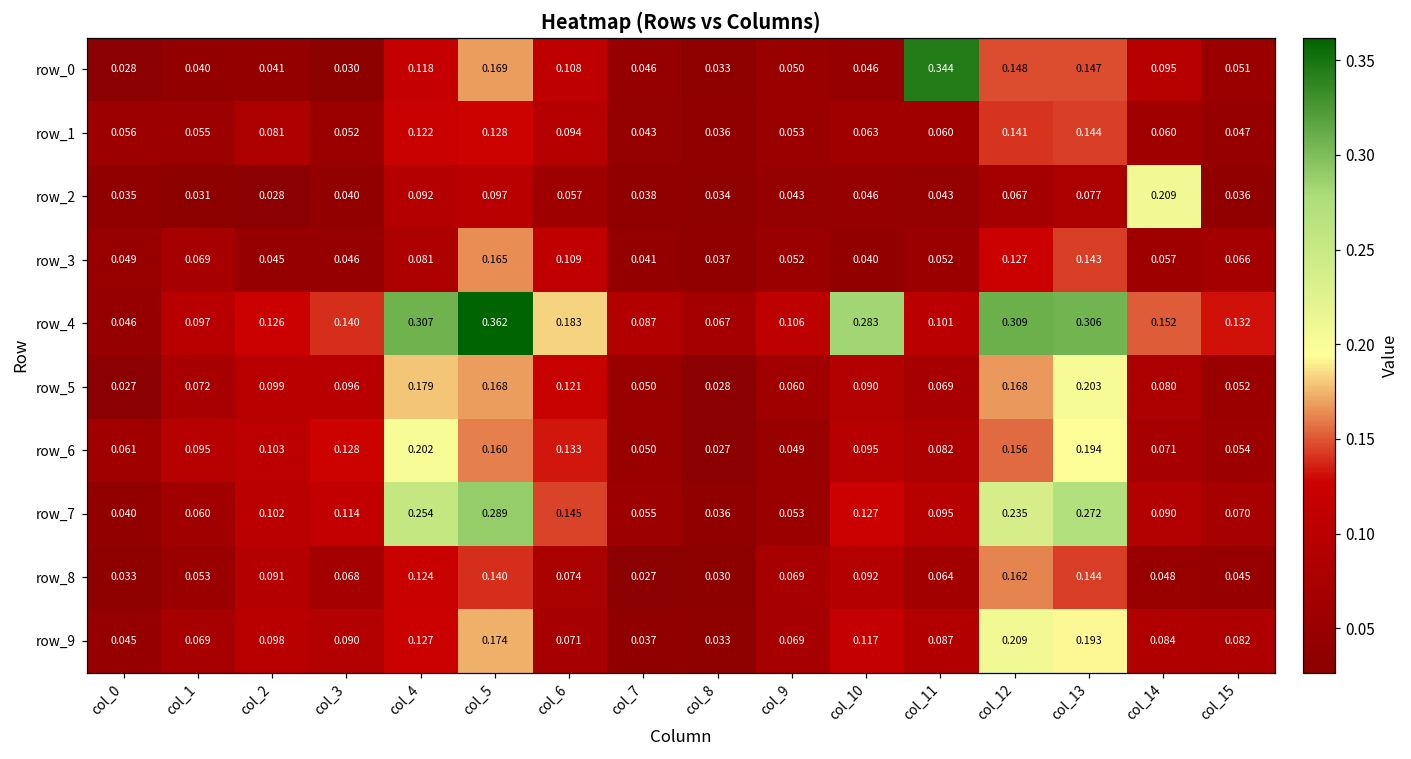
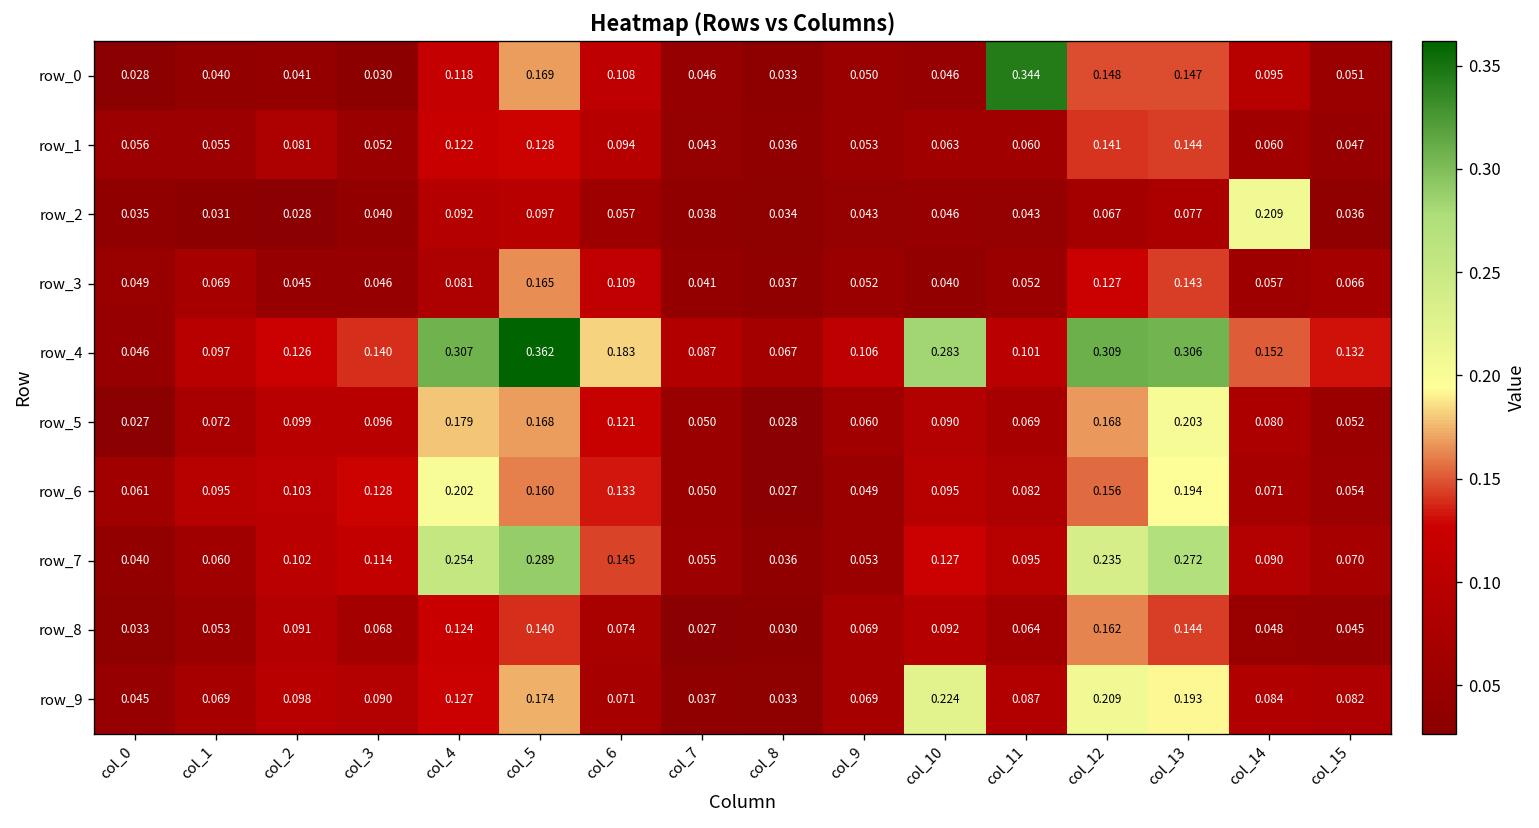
row_9, col_10: 0.117 -> 0.224
